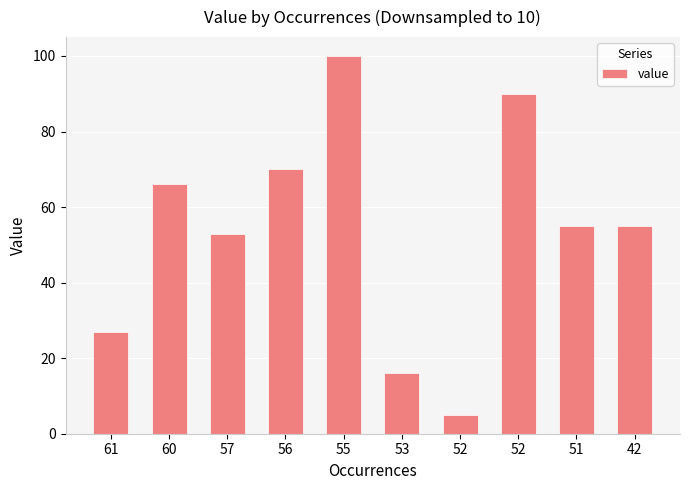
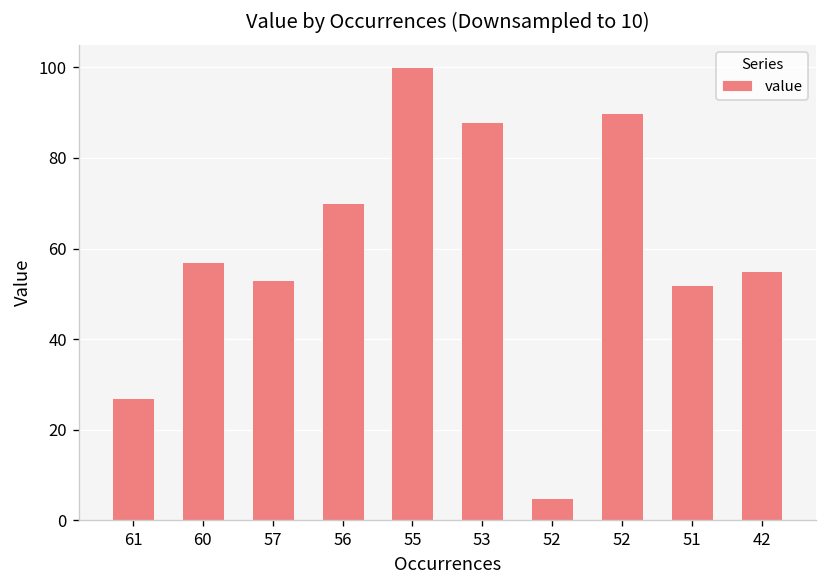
60: 66 -> 57
53: 16 -> 88
51: 55 -> 52
